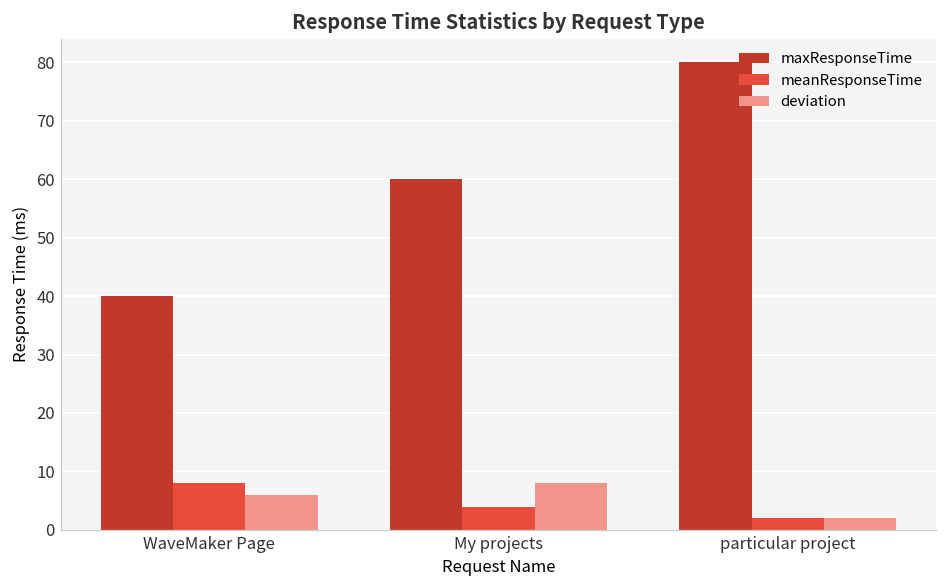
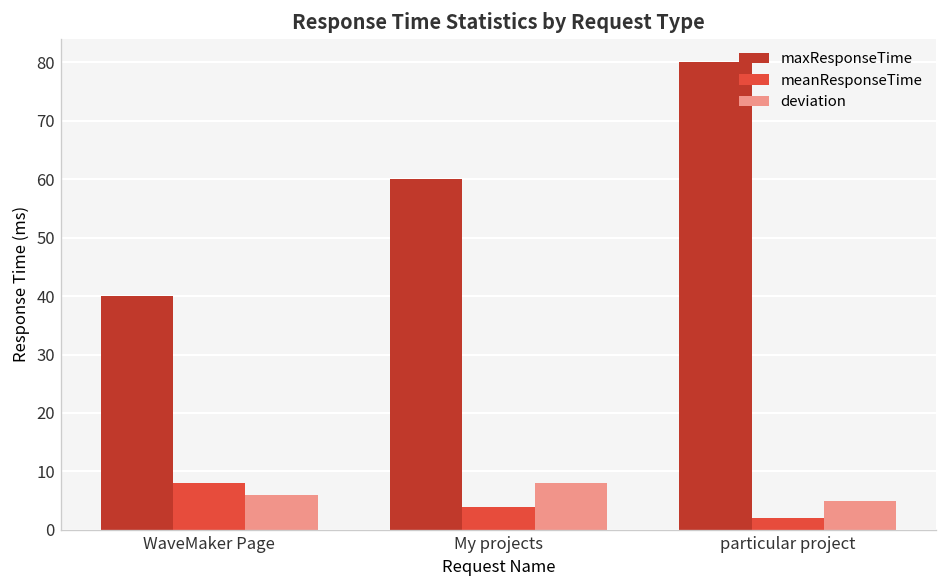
deviation, particular project: 2 -> 5
